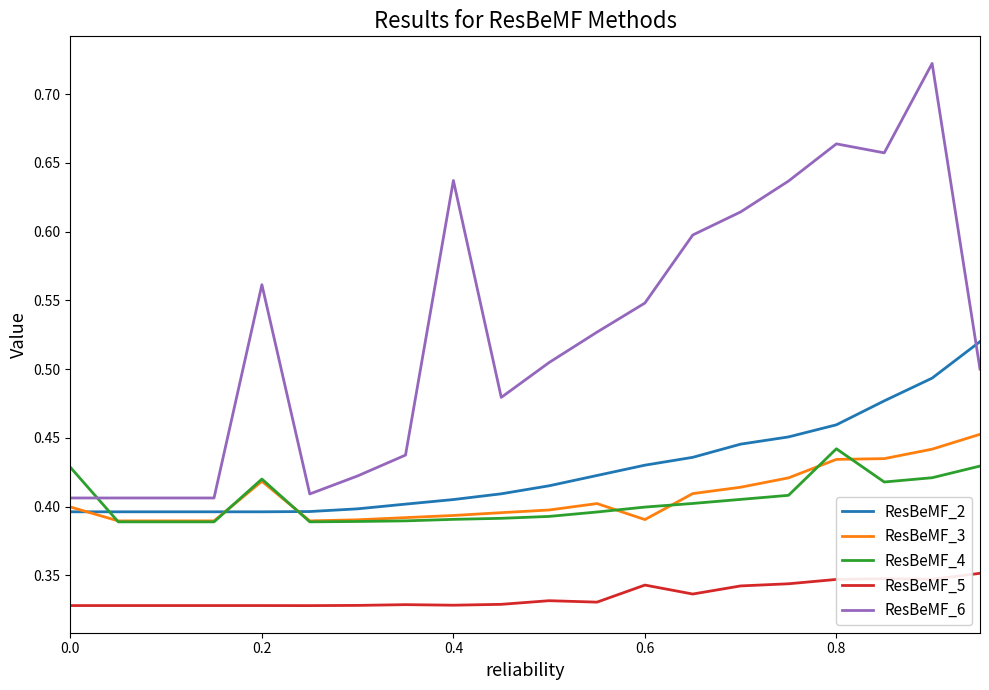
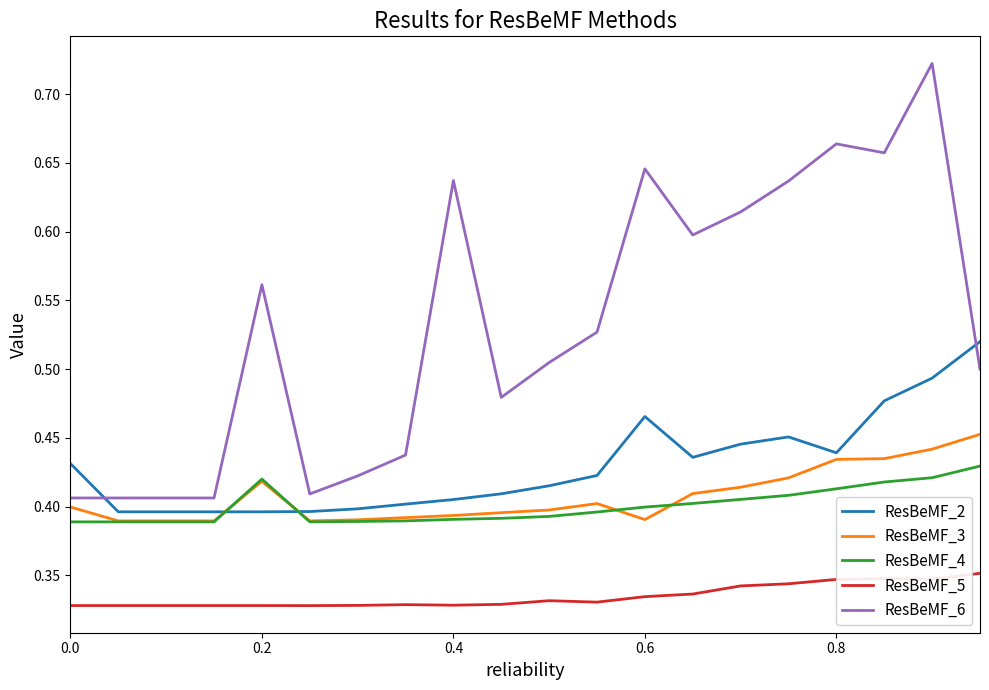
ResBeMF_2, 0.0: 0.396 -> 0.431
ResBeMF_4, 0.0: 0.429 -> 0.389
ResBeMF_2, 0.6: 0.430 -> 0.466
ResBeMF_5, 0.6: 0.343 -> 0.335
ResBeMF_6, 0.6: 0.548 -> 0.646
ResBeMF_2, 0.8: 0.459 -> 0.439
ResBeMF_4, 0.8: 0.442 -> 0.413
